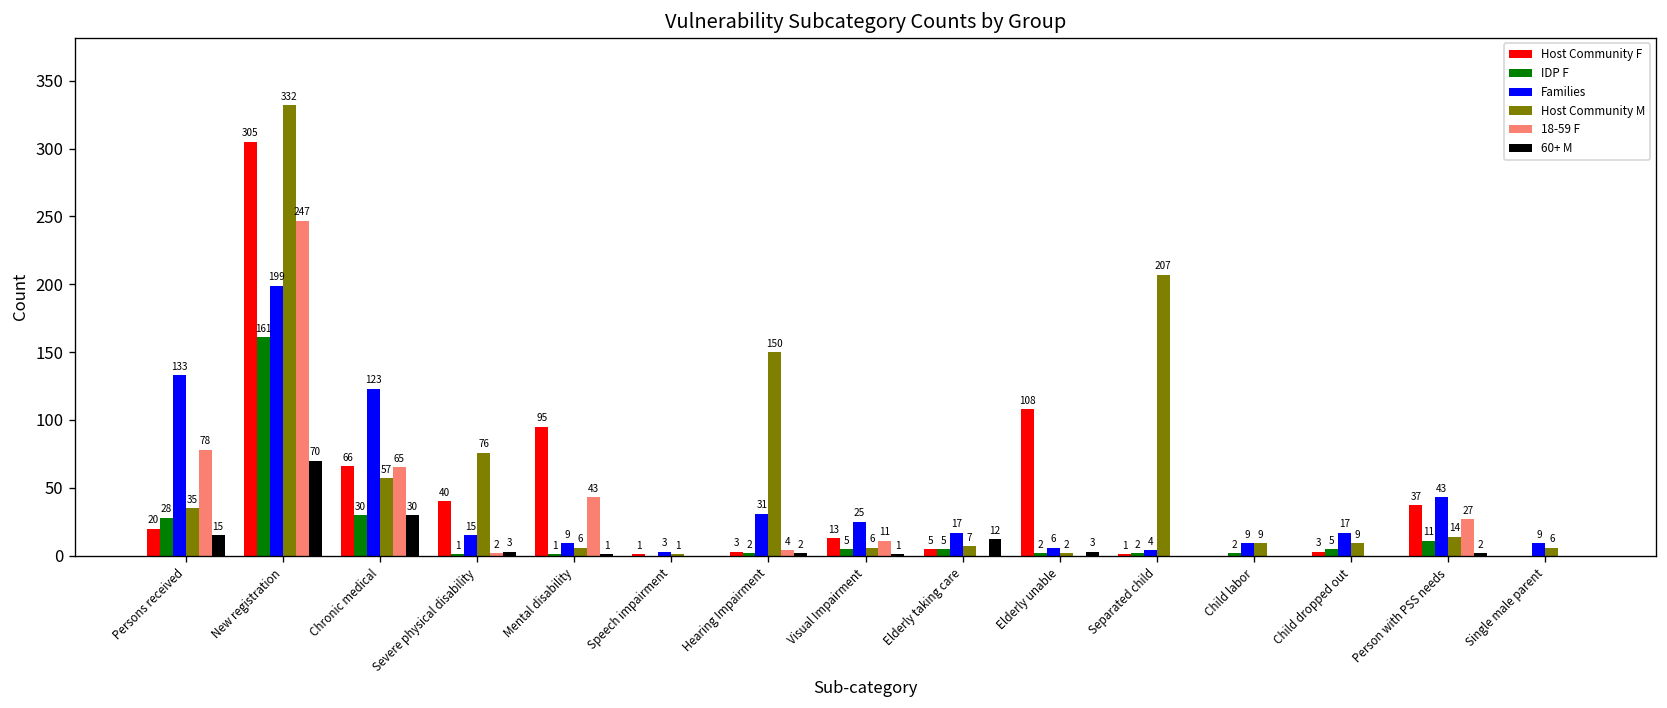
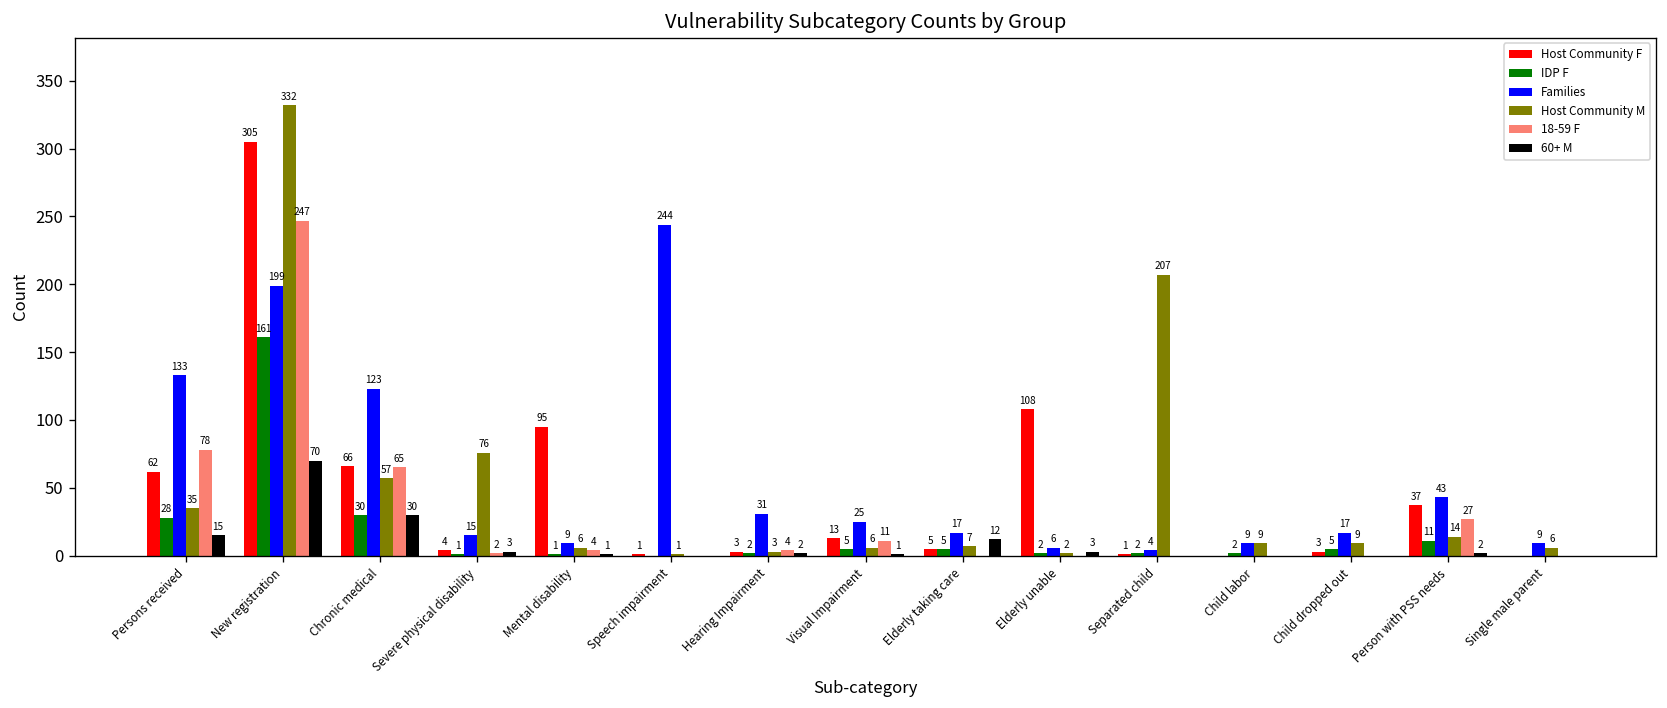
Host Community F, Persons received: 20 -> 62
Host Community F, Severe physical disability: 40 -> 4
18-59 F, Mental disability: 43 -> 4
Families, Speech impairment: 3 -> 244
Host Community M, Hearing Impairment: 150 -> 3
